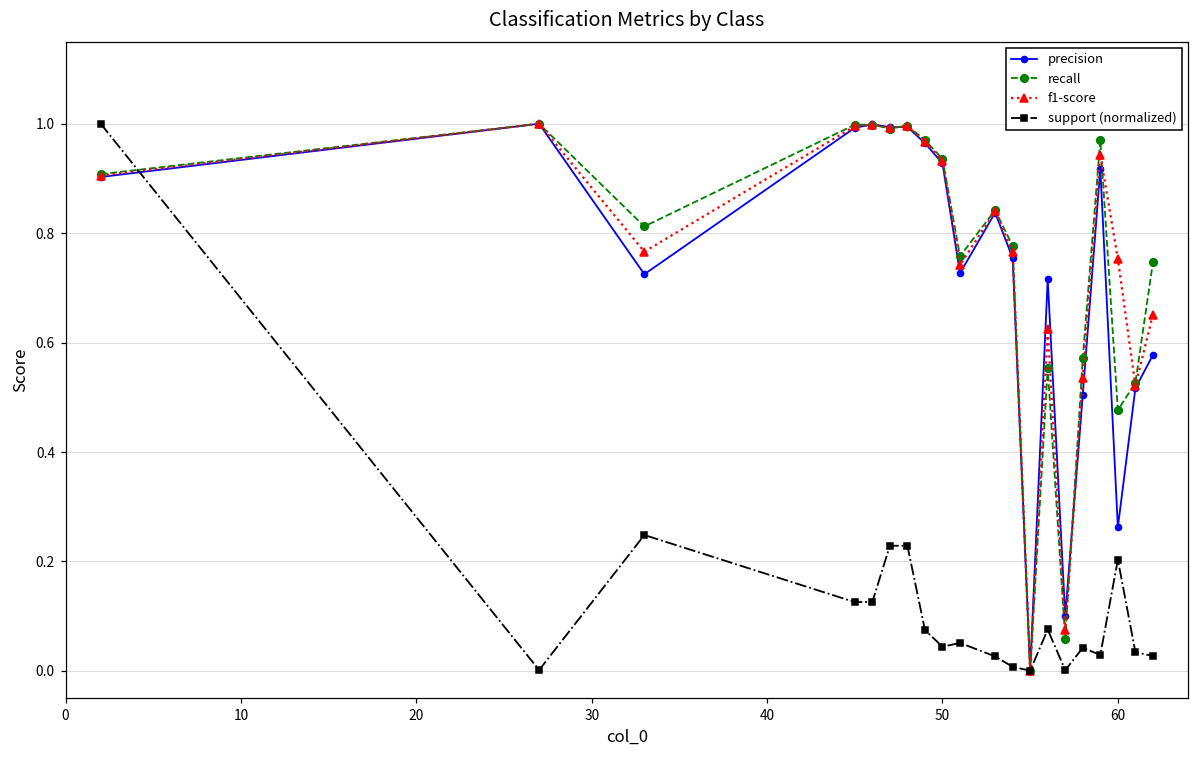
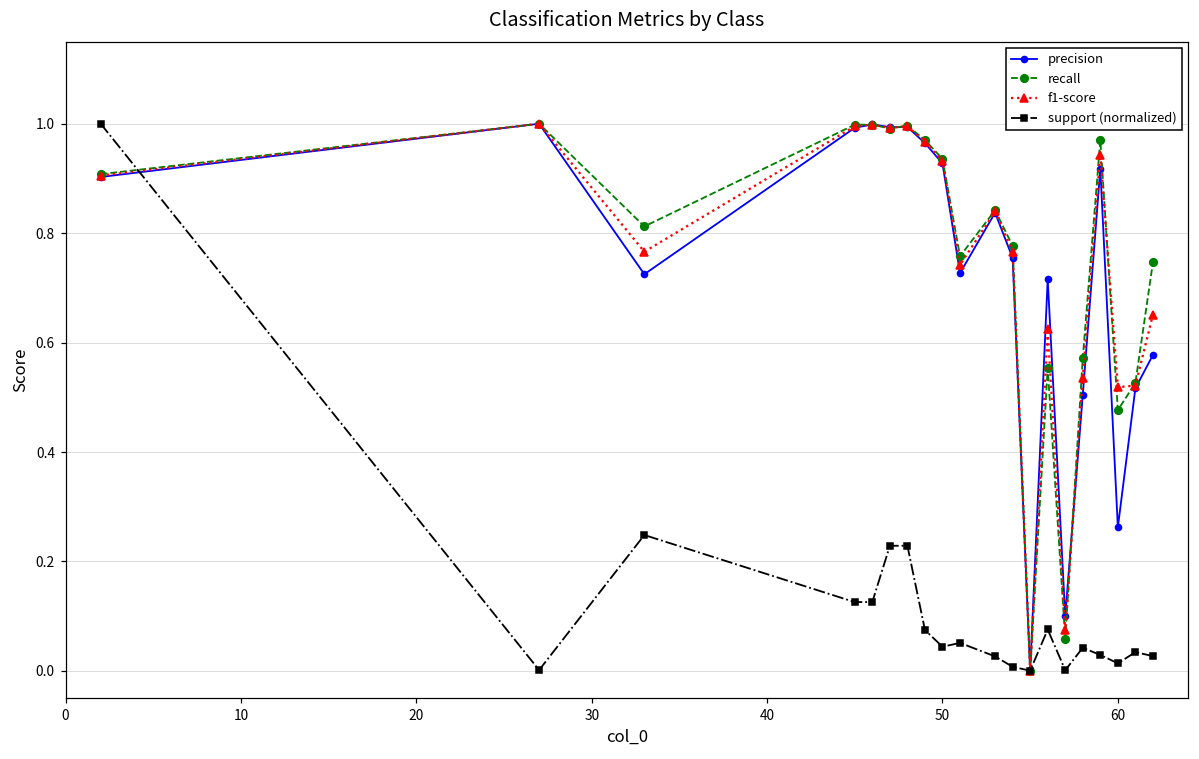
f1-score, 60: 0.75 -> 0.52
support (normalized), 60: 0.20 -> 0.01
